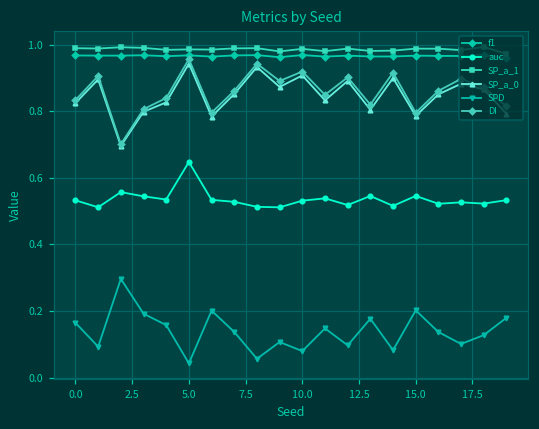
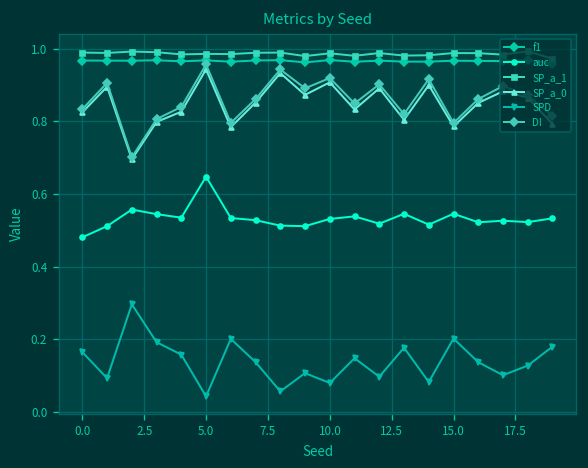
auc, 0.0: 0.53 -> 0.48
